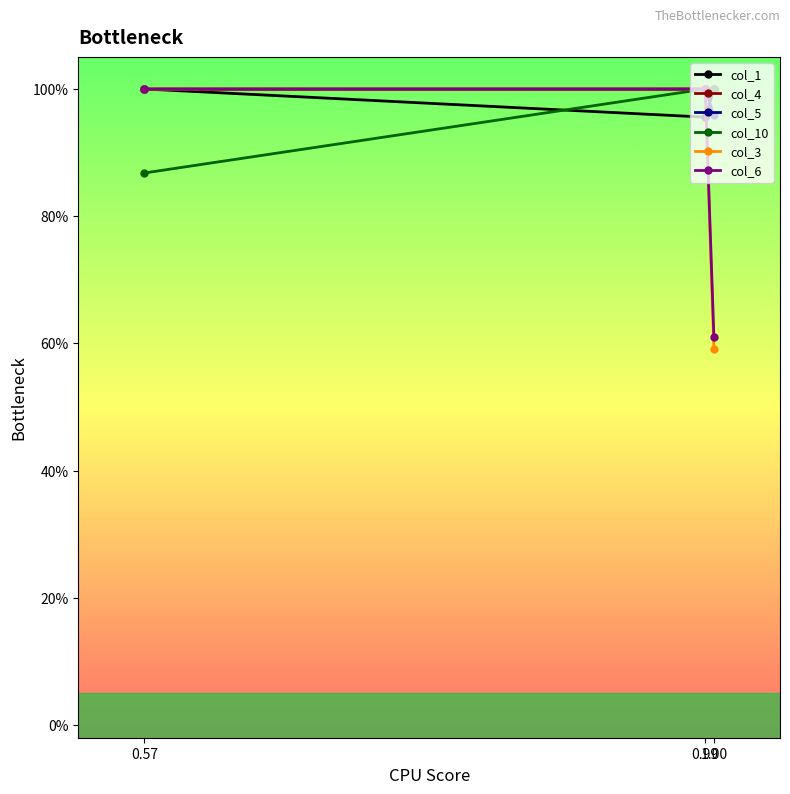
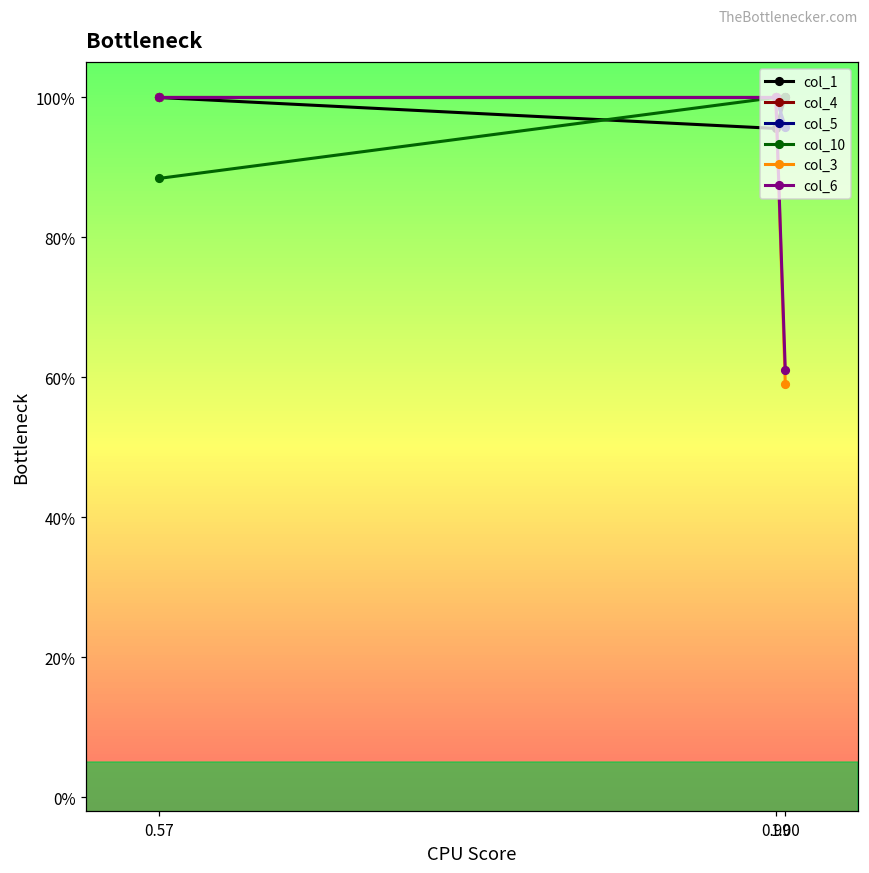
col_10, 0.57: 87% -> 88%
